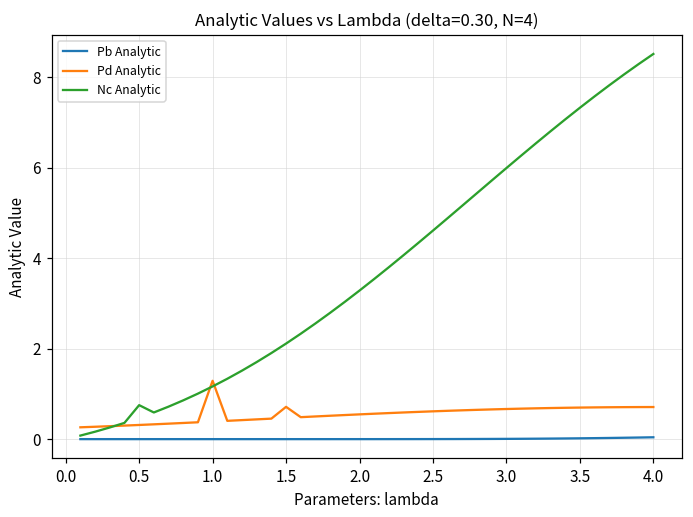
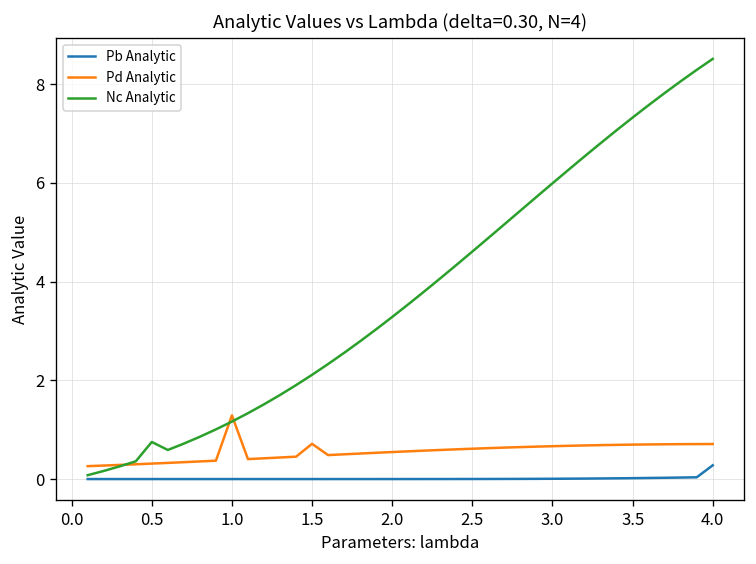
Pb Analytic, 4.0: 0.0 -> 0.3
